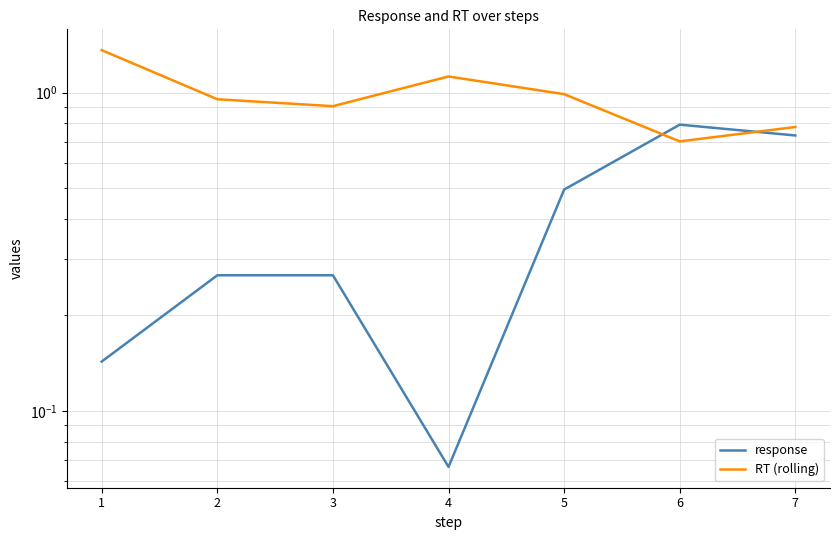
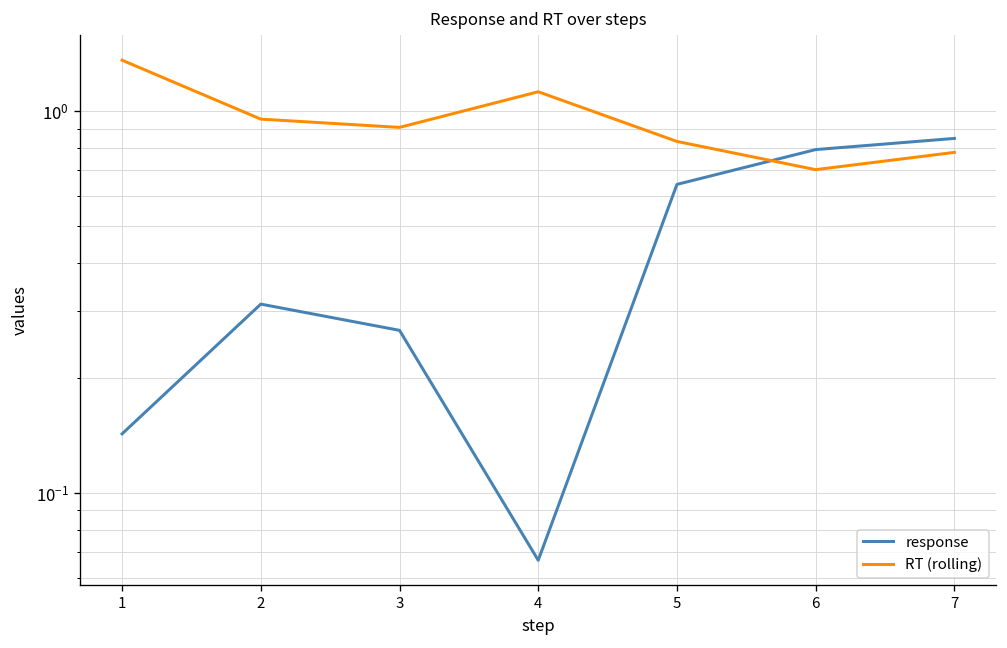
response, 2: 0.27 -> 0.31
response, 5: 0.50 -> 0.64
RT (rolling), 5: 0.99 -> 0.83
response, 7: 0.73 -> 0.85
